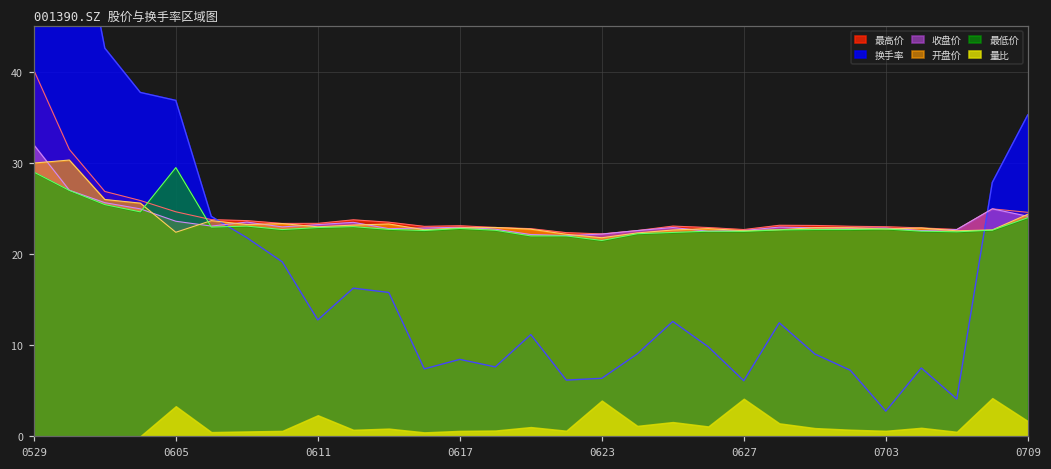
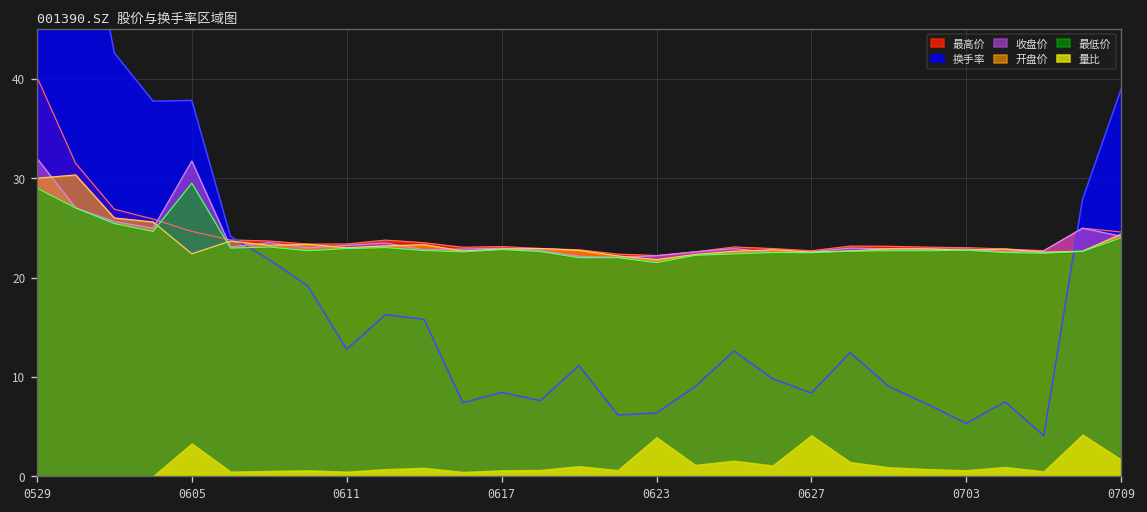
换手率, 0605: 37 -> 38
收盘价, 0605: 24 -> 32
量比, 0611: 2 -> 0
换手率, 0627: 6 -> 8
换手率, 0703: 3 -> 5
换手率, 0709: 35 -> 39
